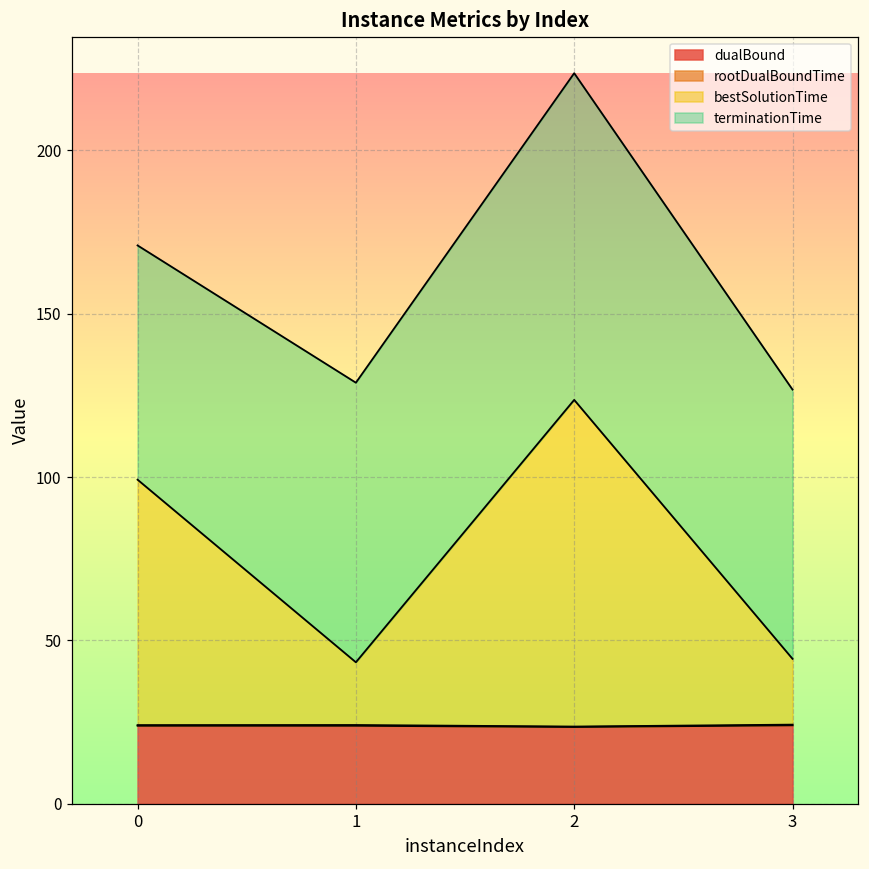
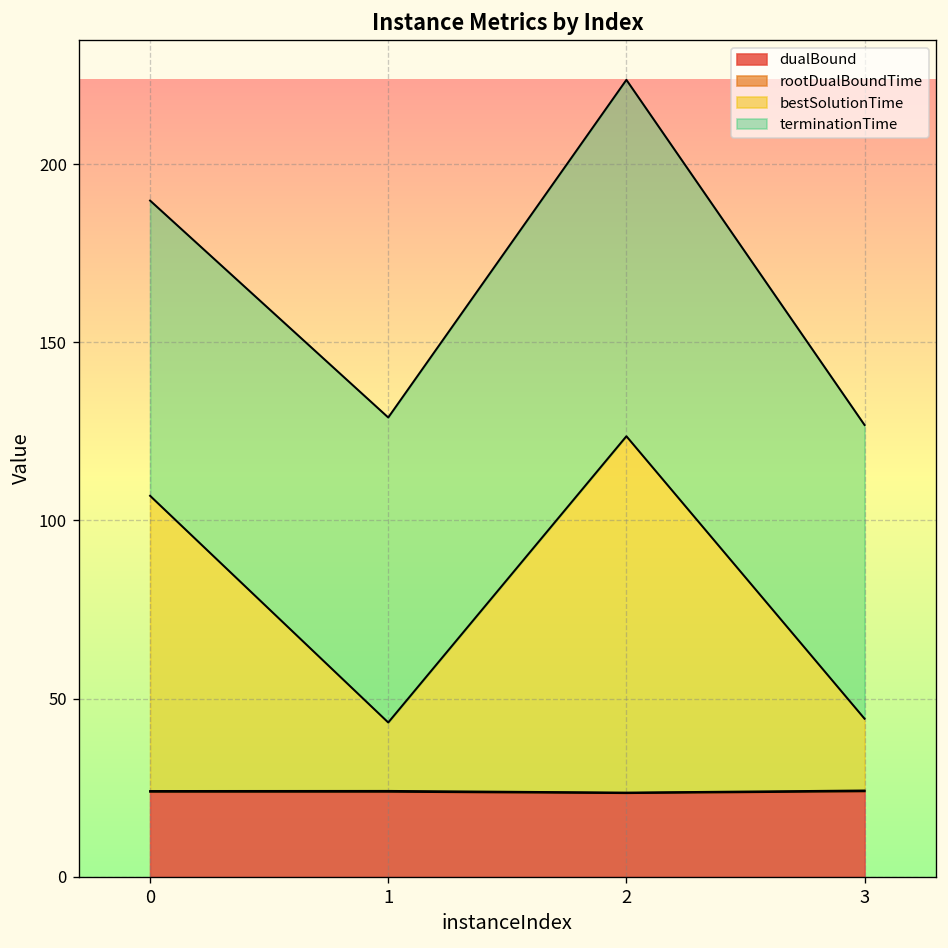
bestSolutionTime, 0: 75 -> 83
terminationTime, 0: 72 -> 83
